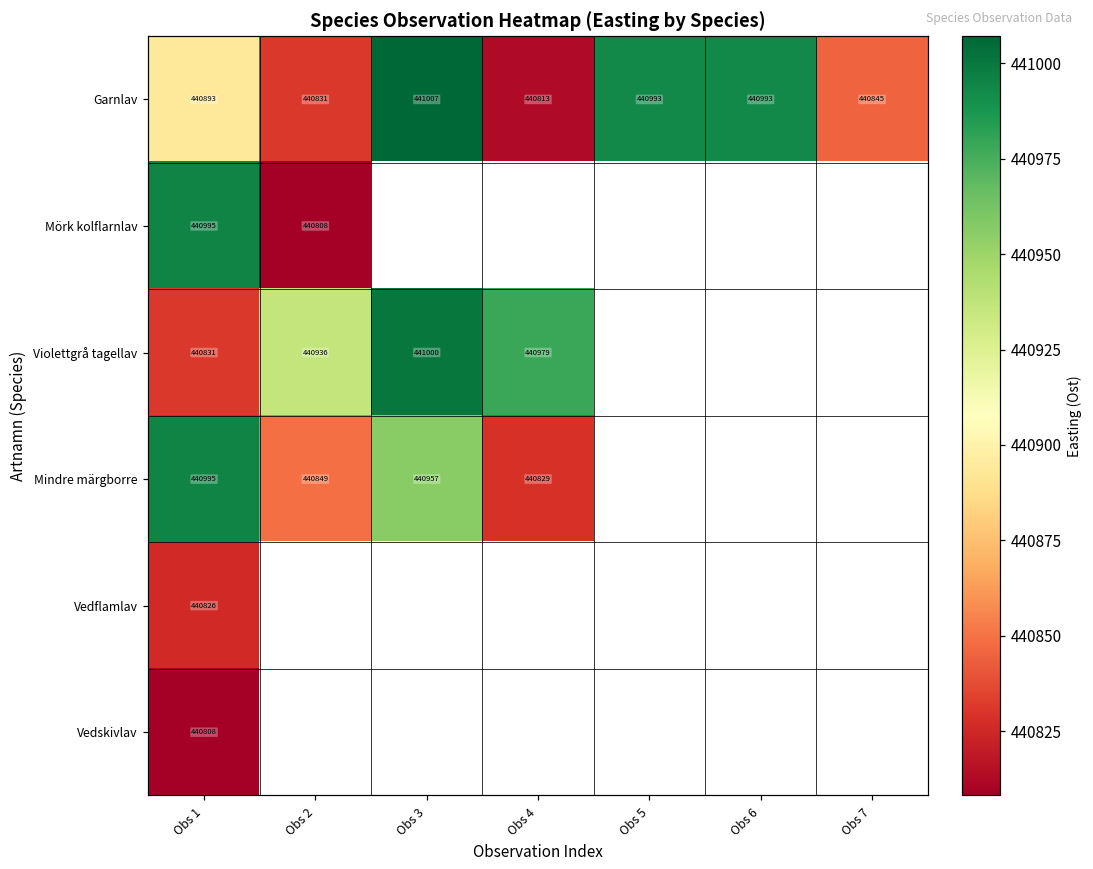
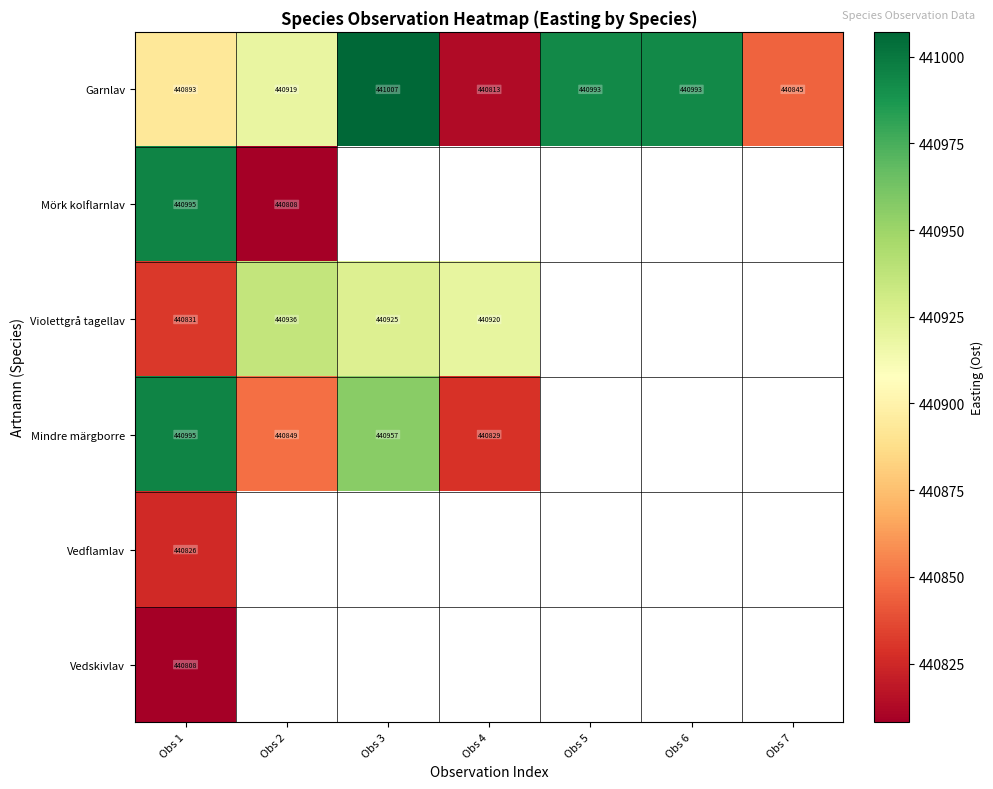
Garnlav, Obs 2: 440831 -> 440919
Violettgrå tagellav, Obs 3: 441000 -> 440925
Violettgrå tagellav, Obs 4: 440979 -> 440920
